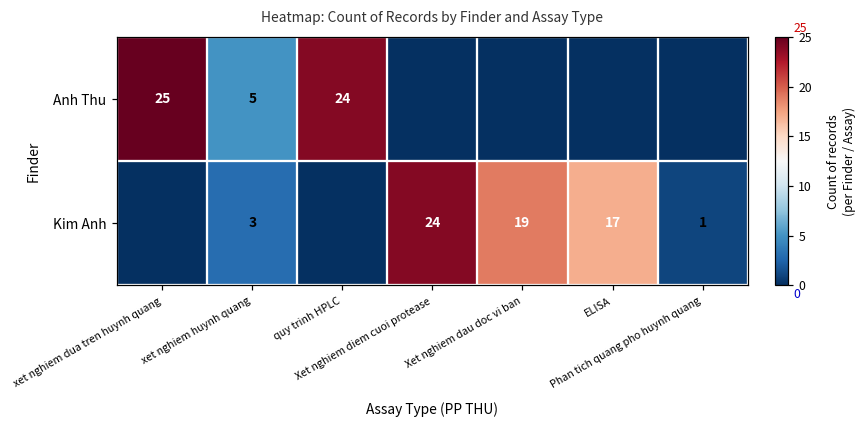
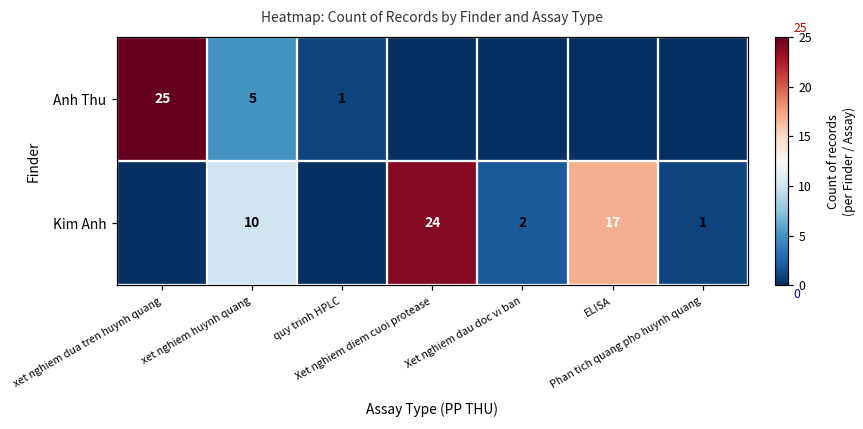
Anh Thu, quy trinh HPLC: 24 -> 1
Kim Anh, xet nghiem huynh quang: 3 -> 10
Kim Anh, Xet nghiem dau doc vi ban: 19 -> 2
